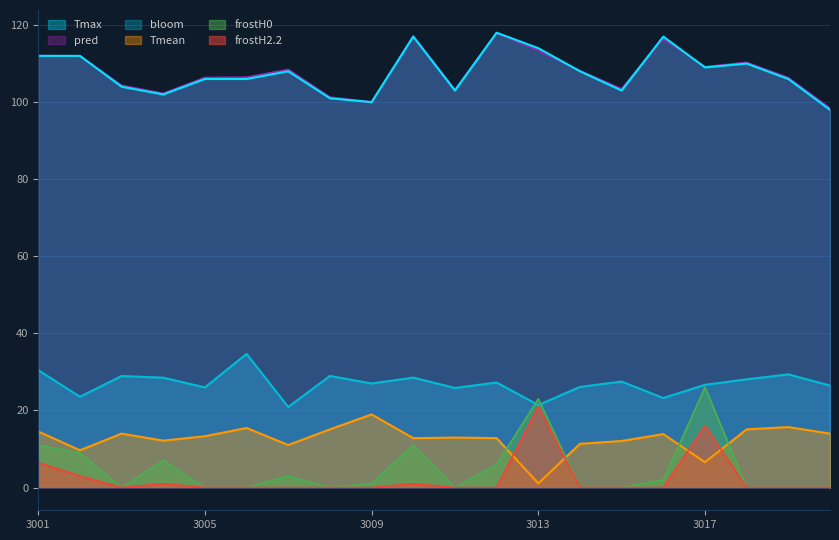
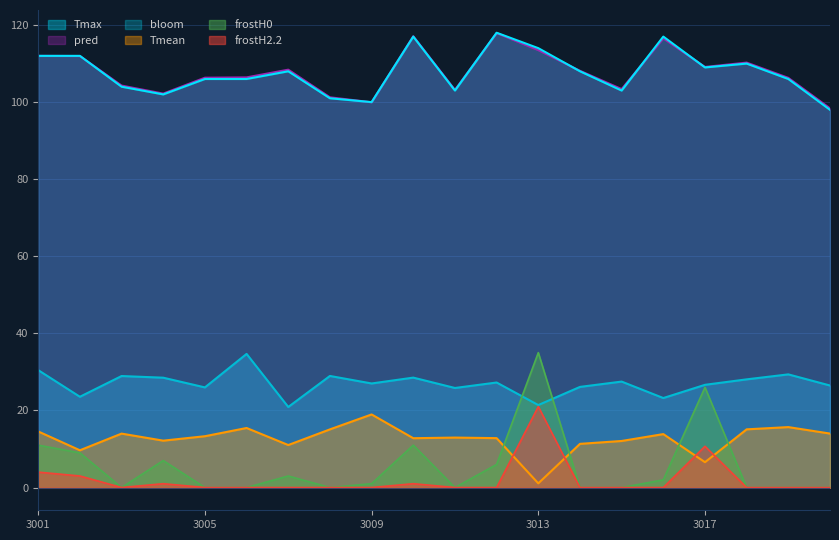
frostH2.2, 3001: 7 -> 4
frostH0, 3013: 23 -> 35
frostH2.2, 3017: 16 -> 11
